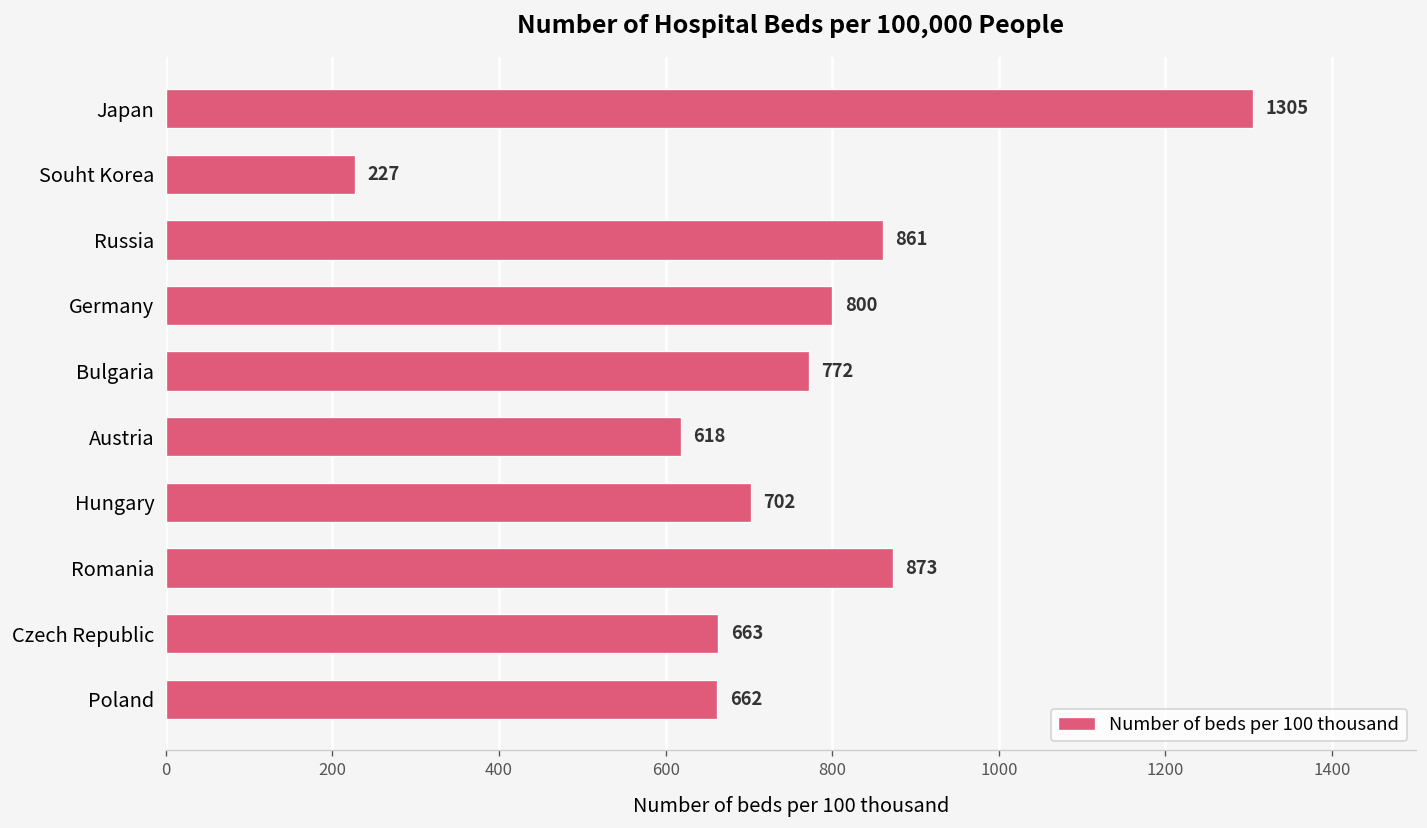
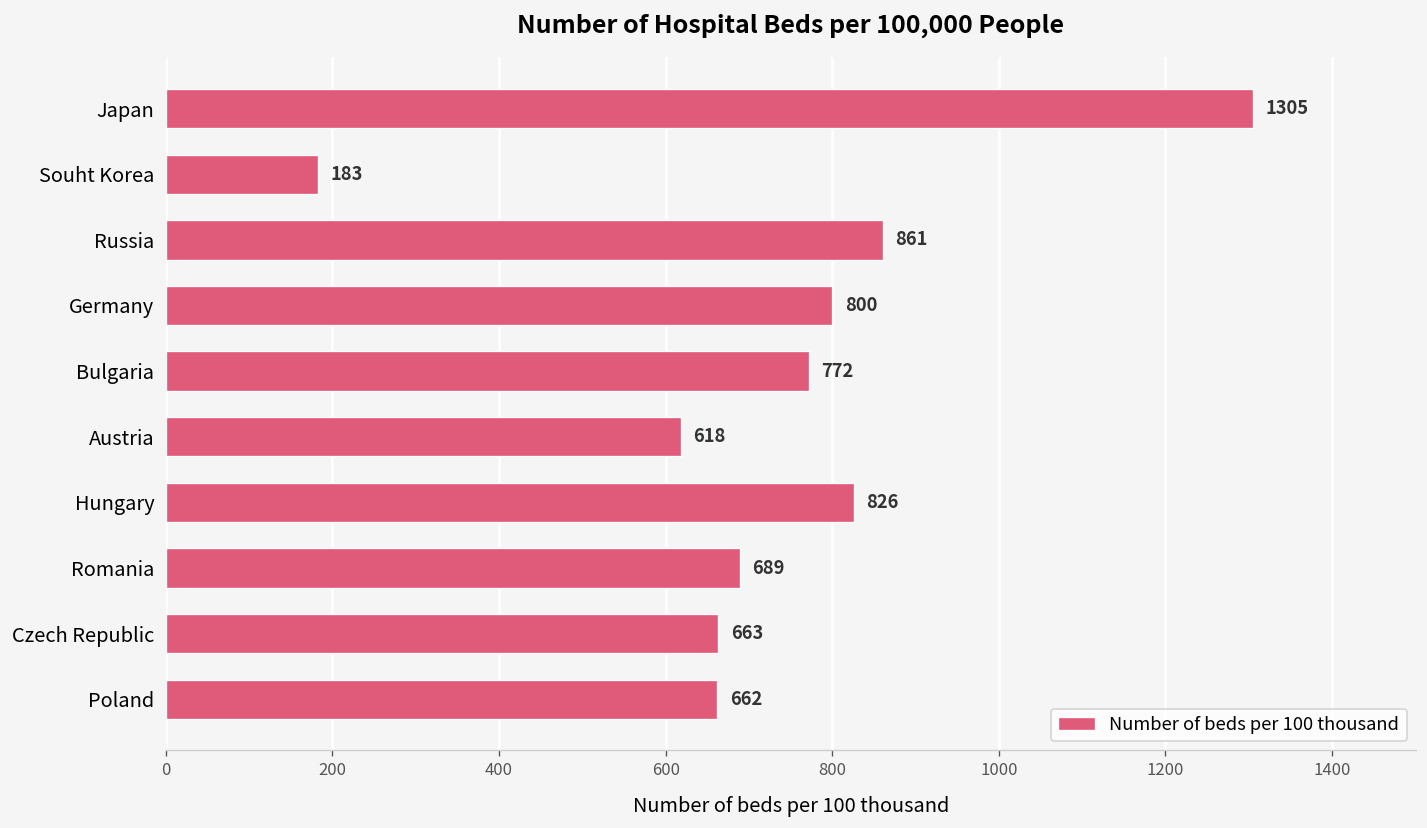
Souht Korea: 227 -> 183
Hungary: 702 -> 826
Romania: 873 -> 689
